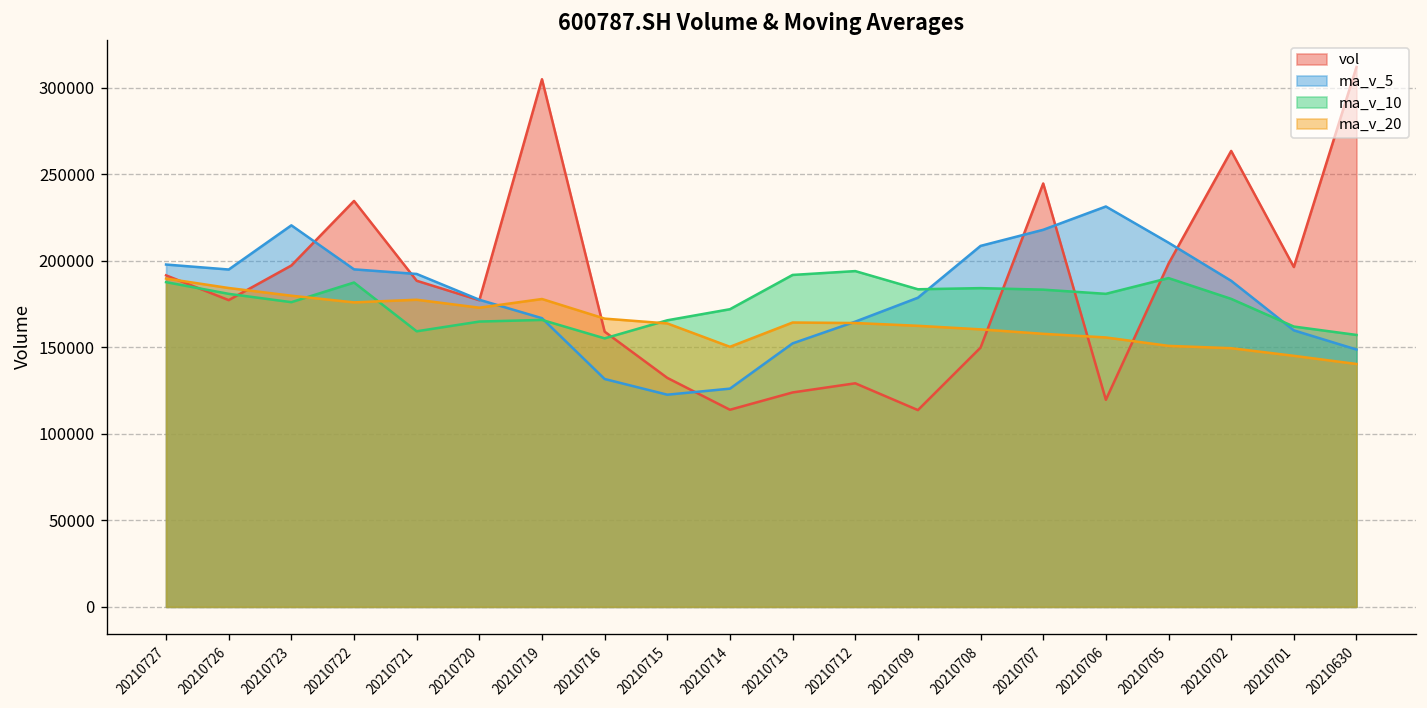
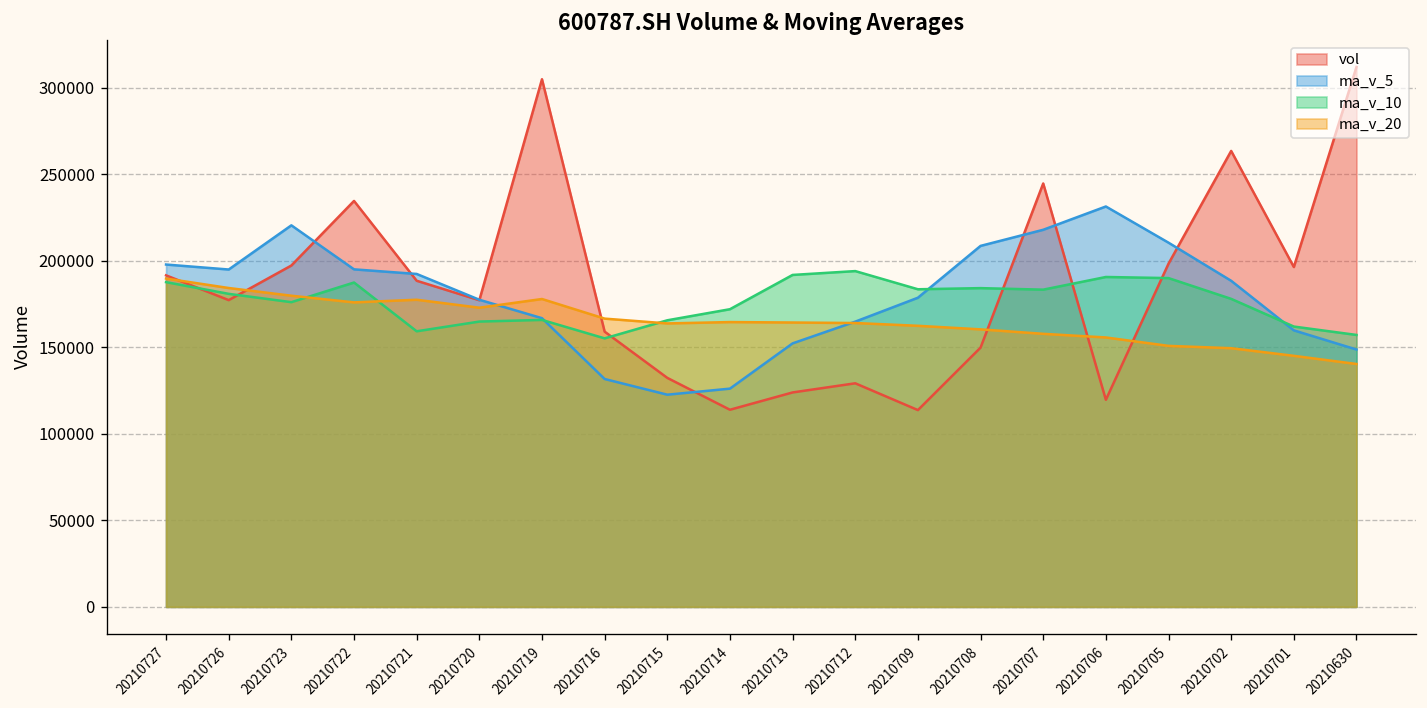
ma_v_20, 20210714: 150000 -> 165000
ma_v_10, 20210706: 181000 -> 191000
